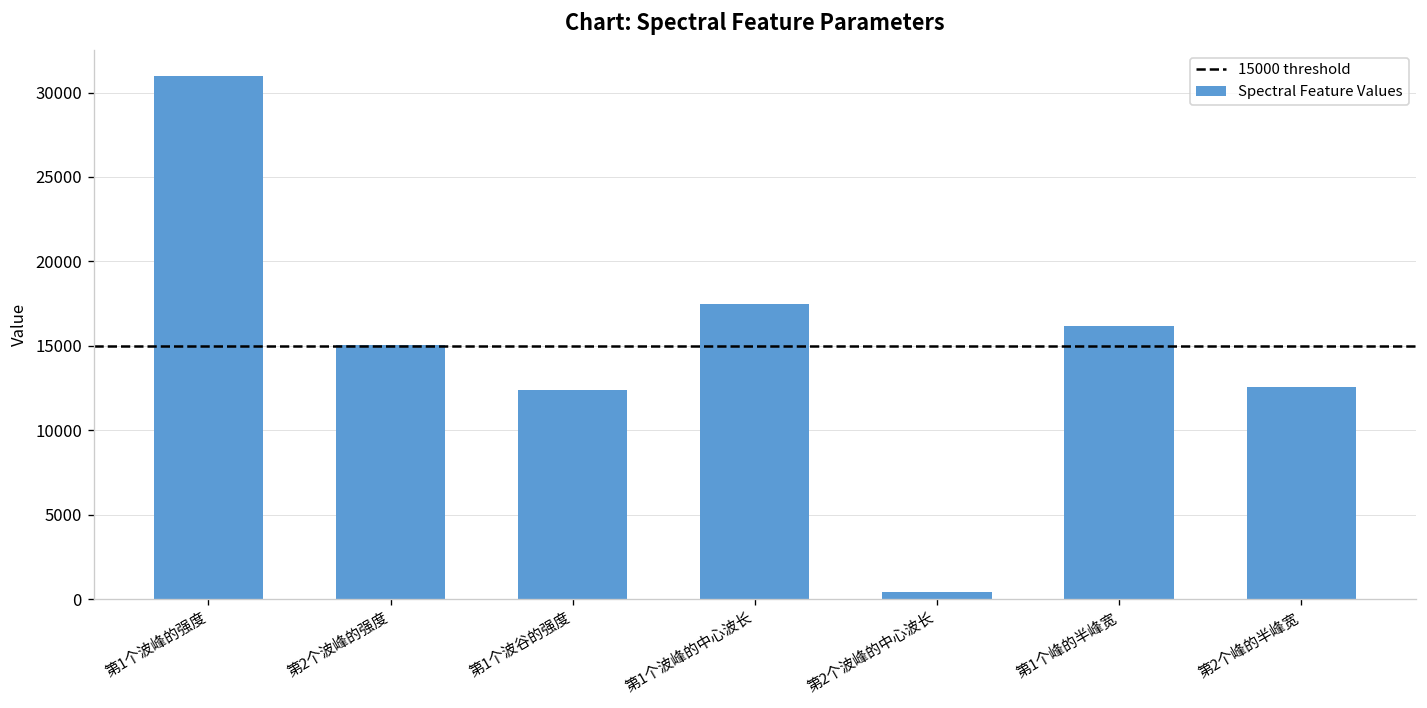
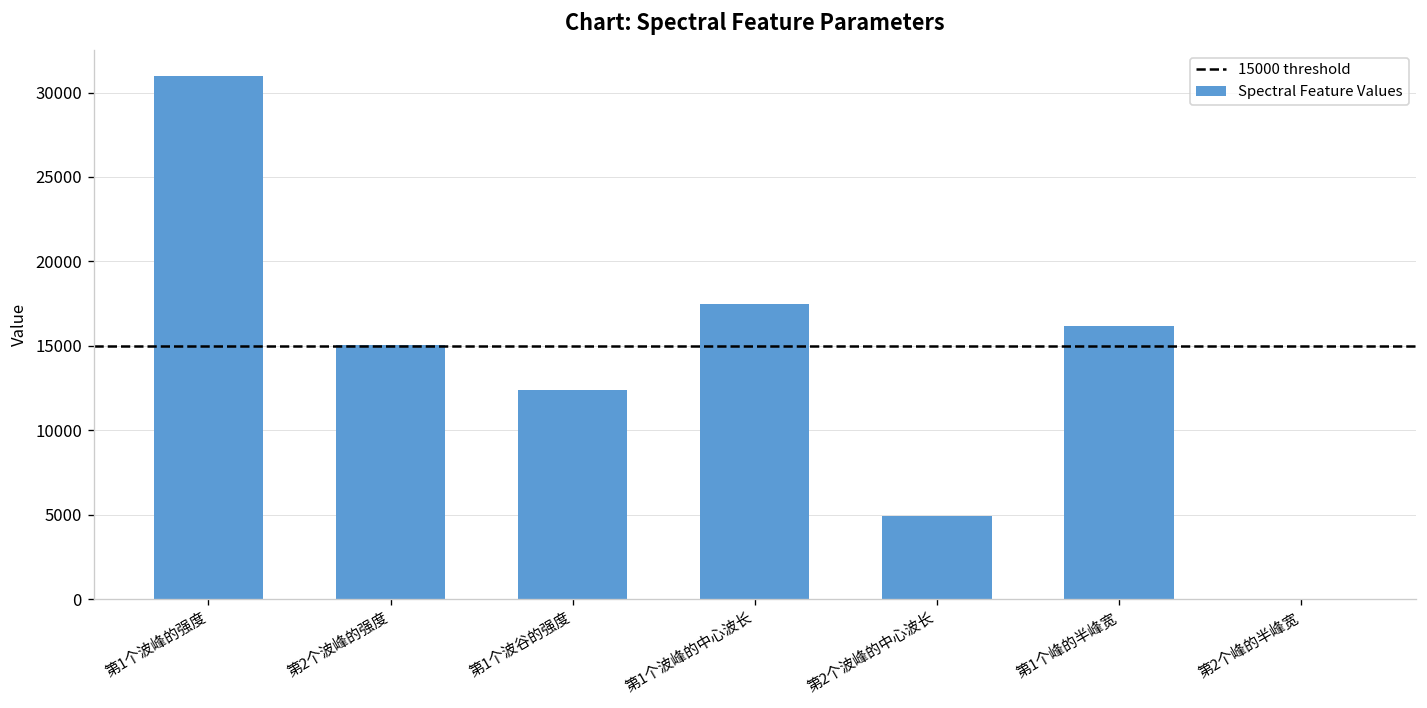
第2个波峰的中心波长: 400 -> 4900
第2个峰的半峰宽: 12600 -> 0
